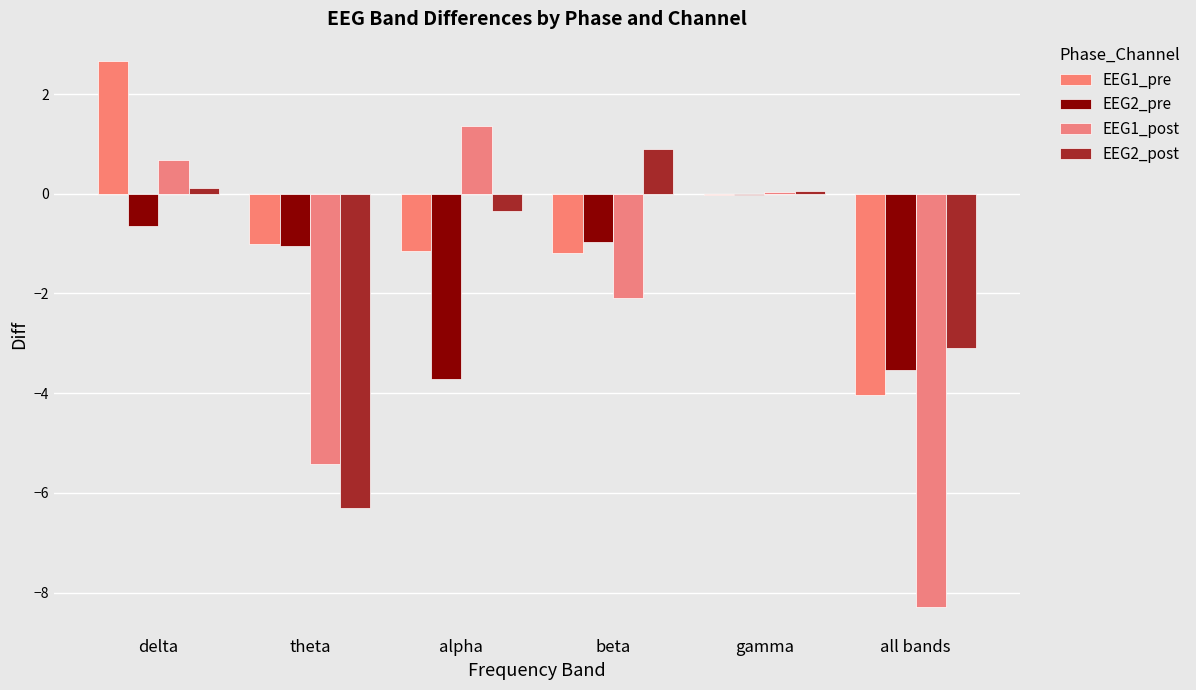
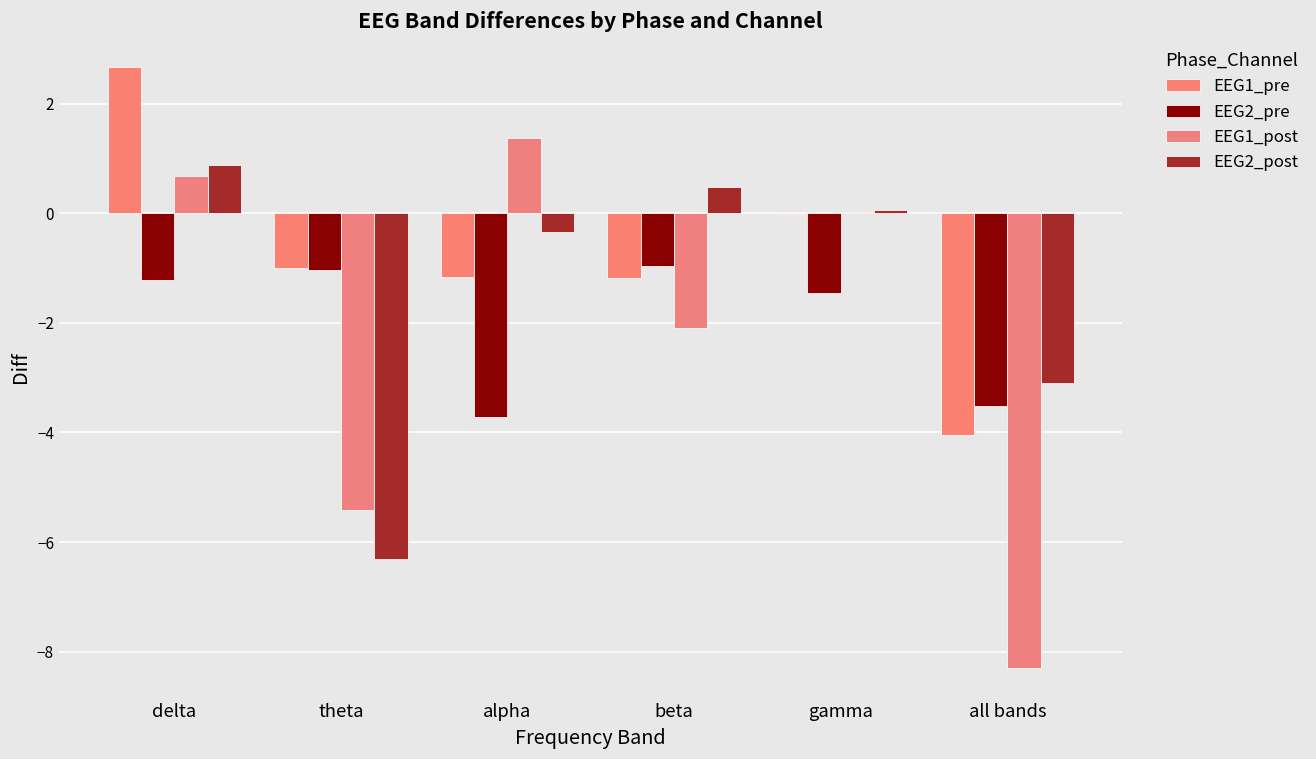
EEG2_pre, delta: -0.7 -> -1.2
EEG2_post, delta: 0.1 -> 0.9
EEG2_post, beta: 0.9 -> 0.5
EEG2_pre, gamma: 0.0 -> -1.5
